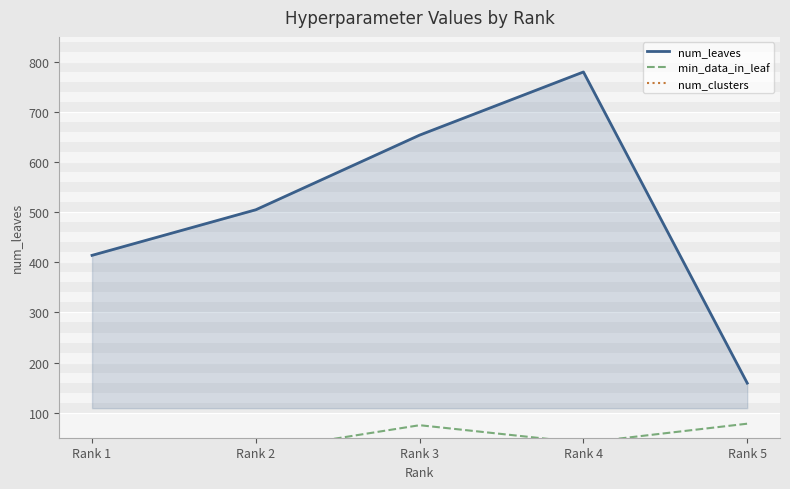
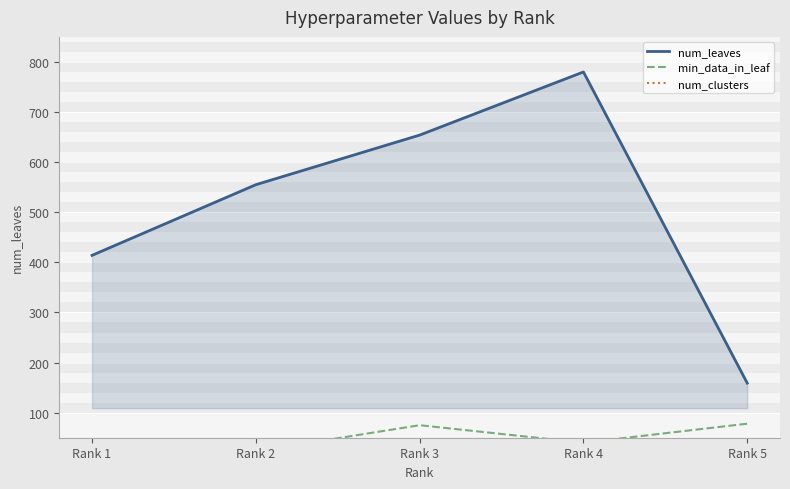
num_leaves, Rank 2: 510 -> 560
